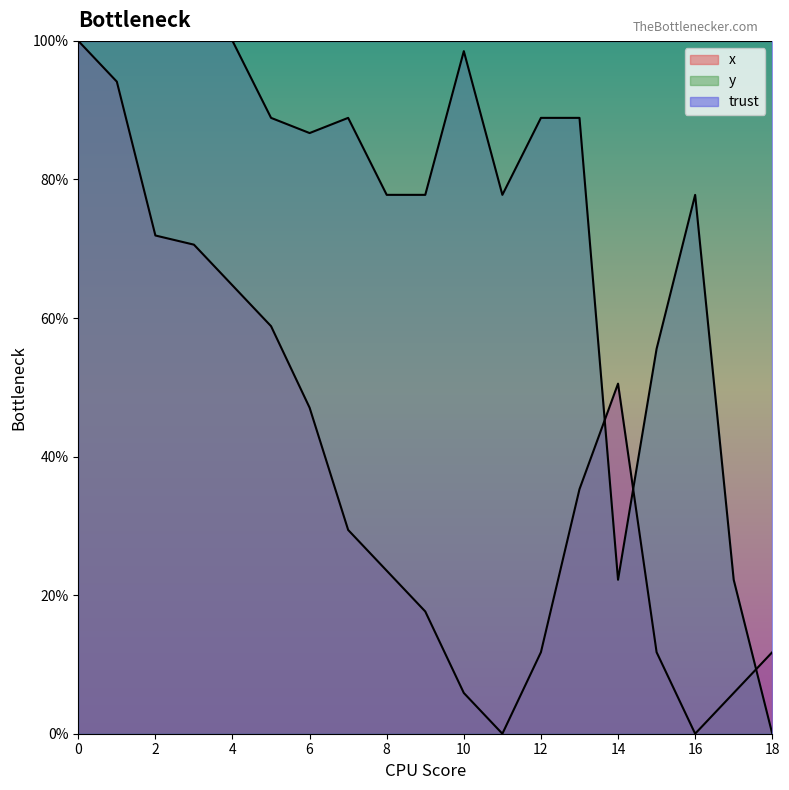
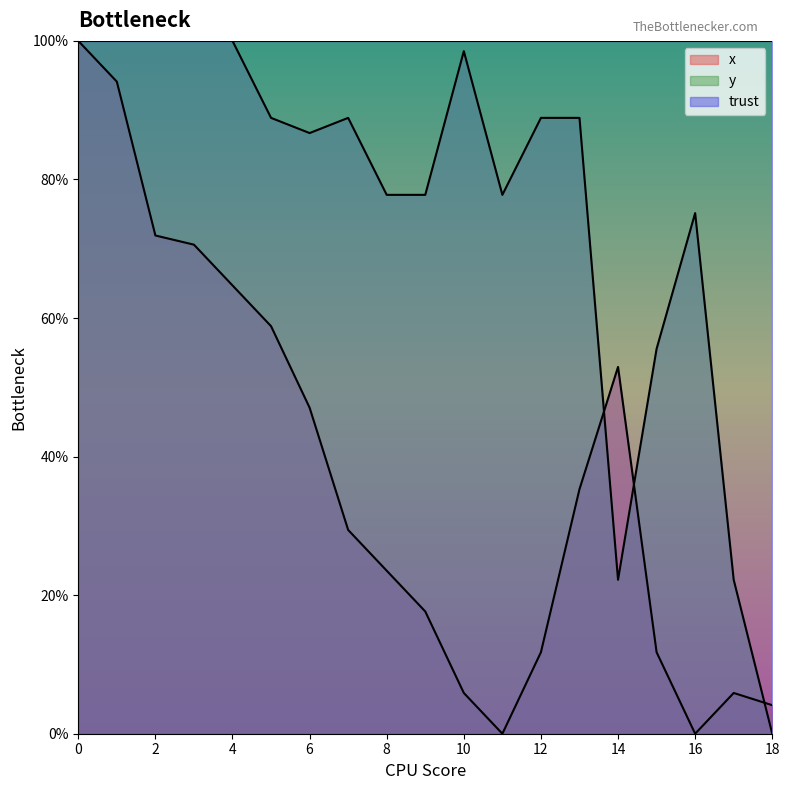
x, 14: 51% -> 53%
y, 16: 78% -> 75%
x, 18: 12% -> 4%
